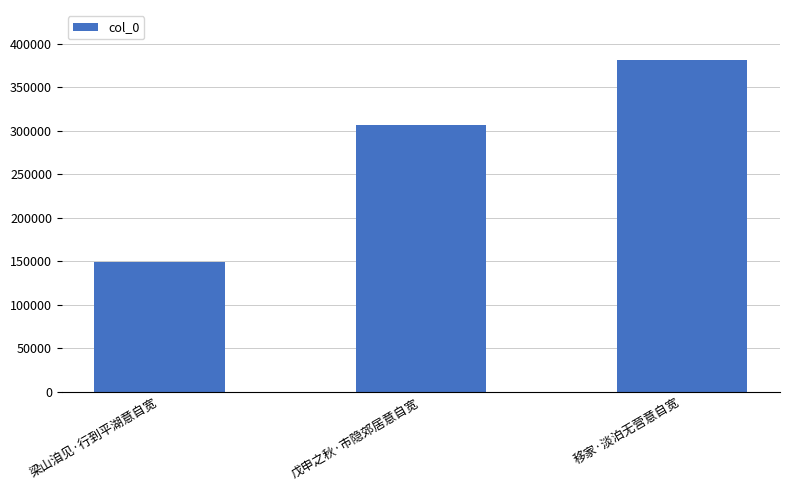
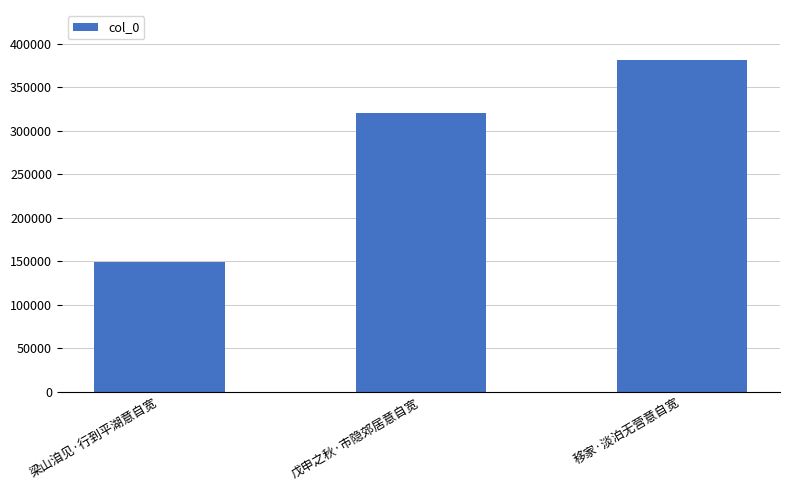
戊申之秋·市隐郊居意自宽: 310000 -> 320000
